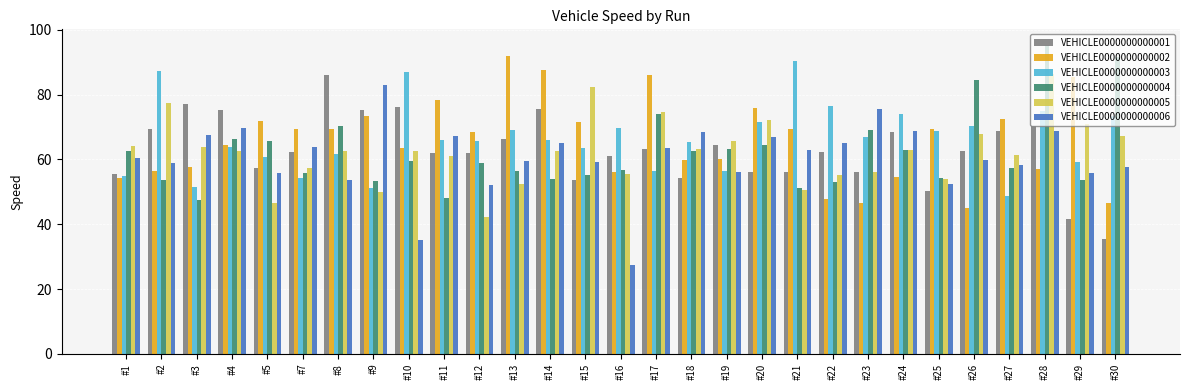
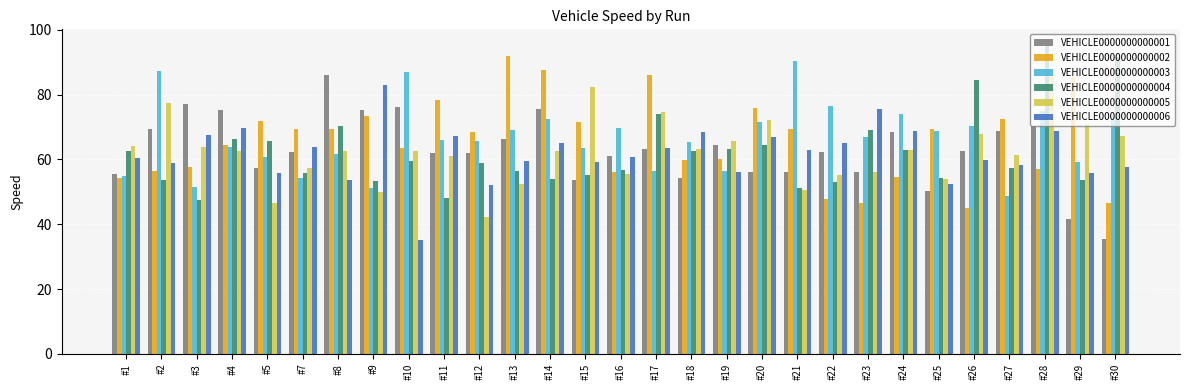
VEHICLE0000000000003, #14: 66 -> 72
VEHICLE0000000000006, #16: 27 -> 61
